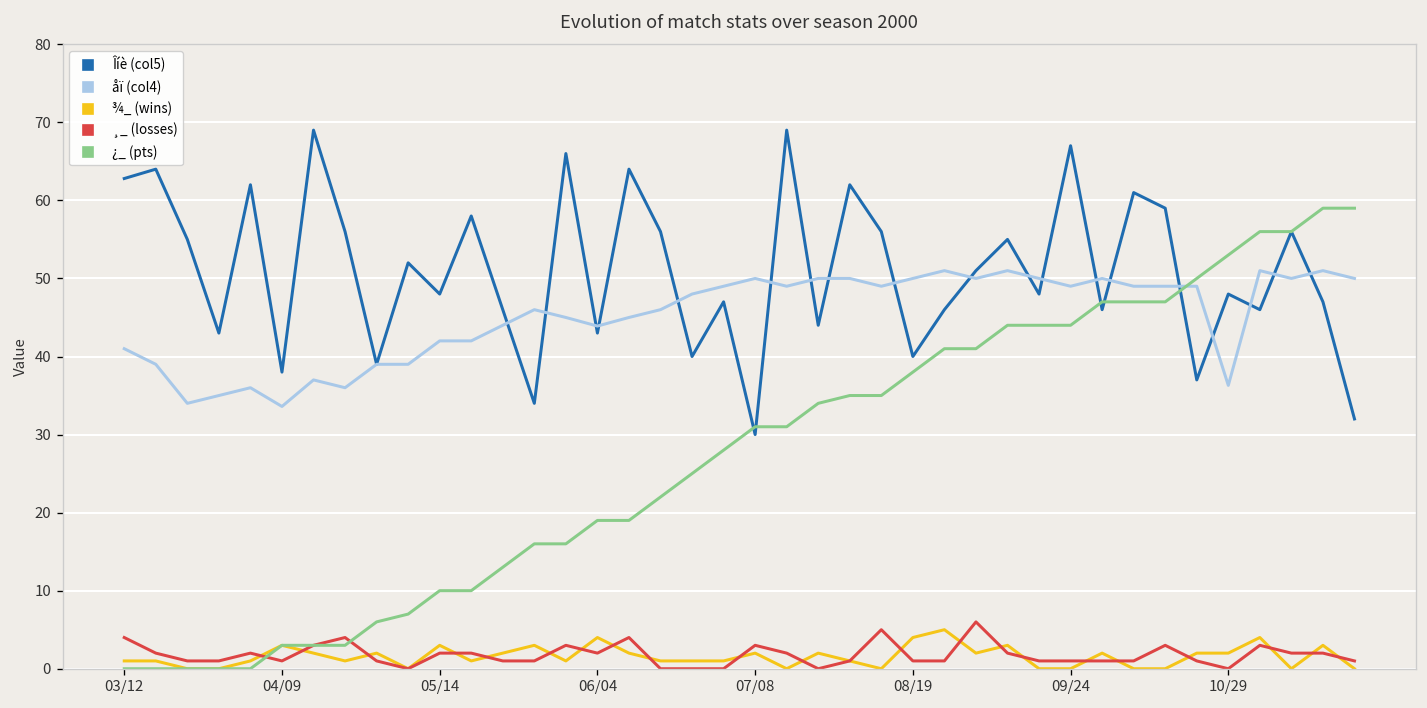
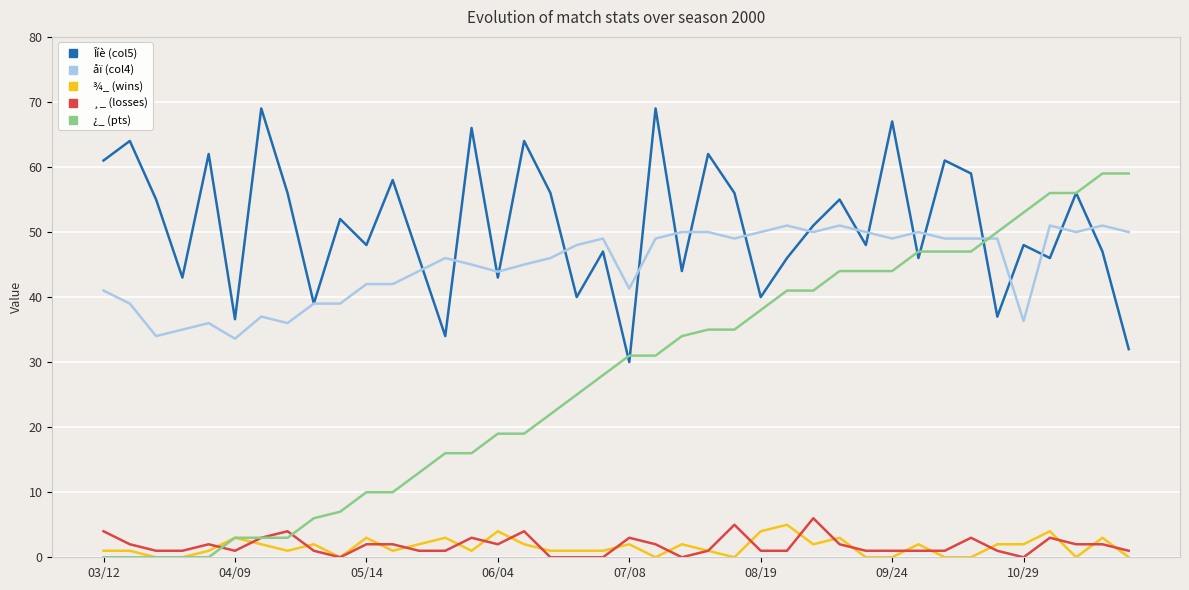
Îíè (col5), 03/12: 63 -> 61
Îíè (col5), 04/09: 38 -> 37
åï (col4), 07/08: 50 -> 41
